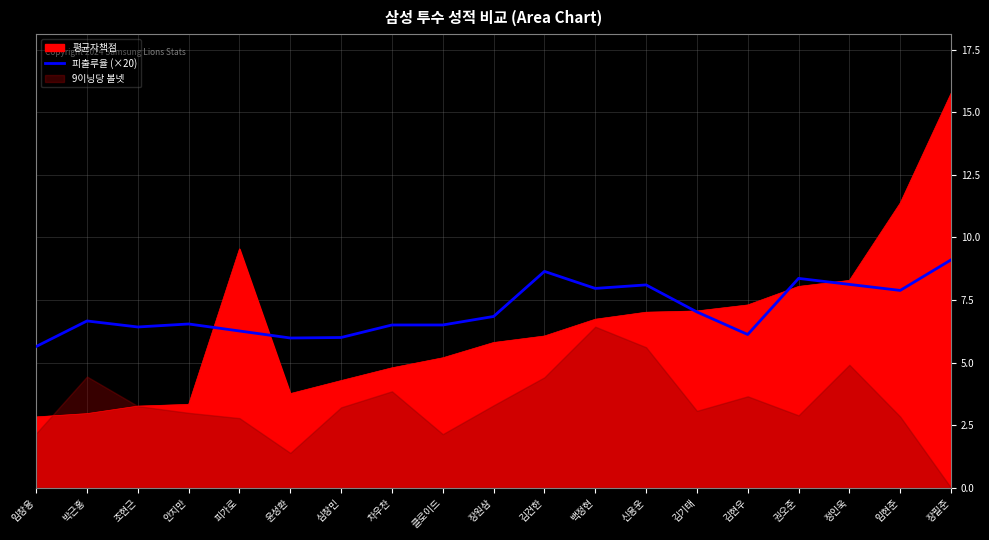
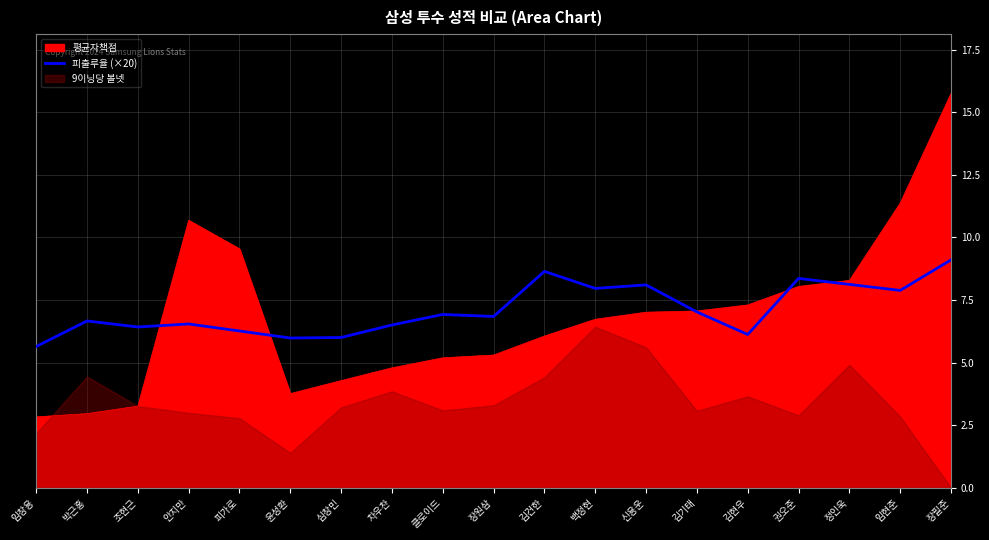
평균자책점, 안지만: 3.3 -> 10.7
피출루율 (×20), 클로이드: 6.5 -> 6.9
9이닝당 볼넷, 클로이드: 2.1 -> 3.1
평균자책점, 장원삼: 5.8 -> 5.3
